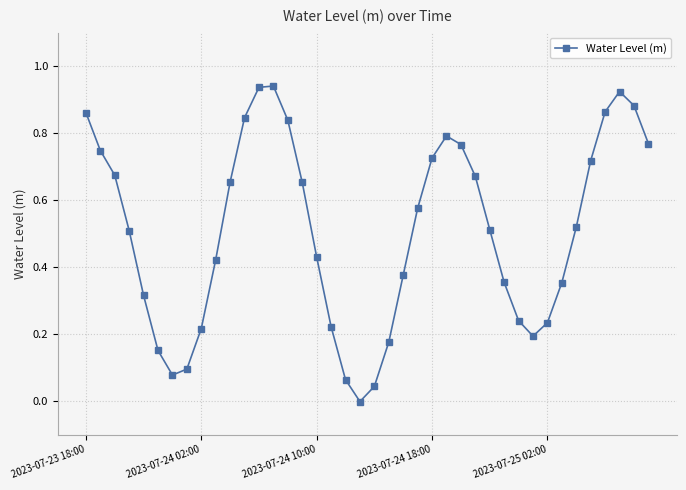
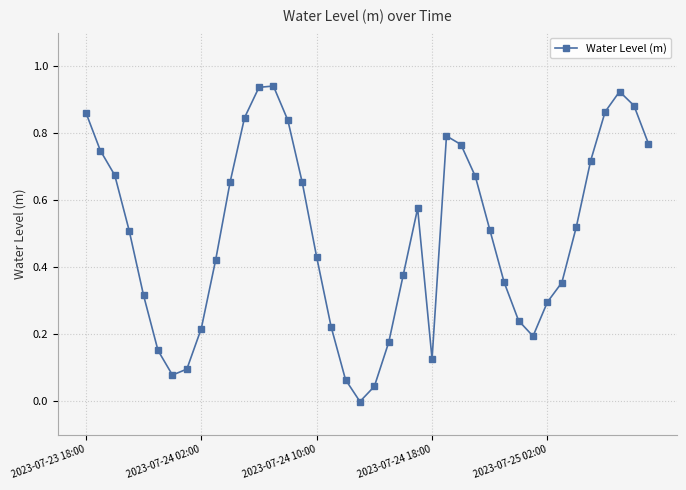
2023-07-24 18:00: 0.73 -> 0.13
2023-07-25 02:00: 0.23 -> 0.30
